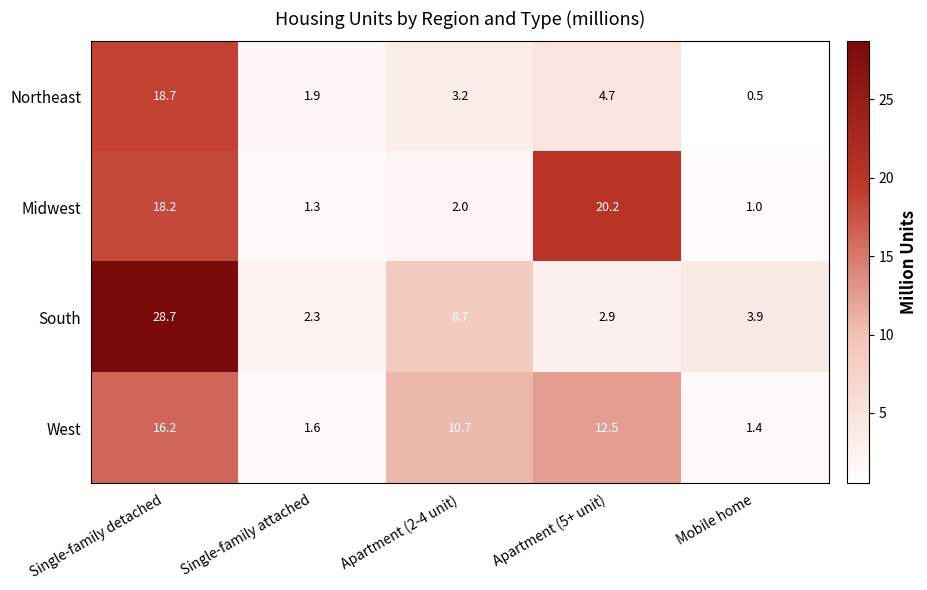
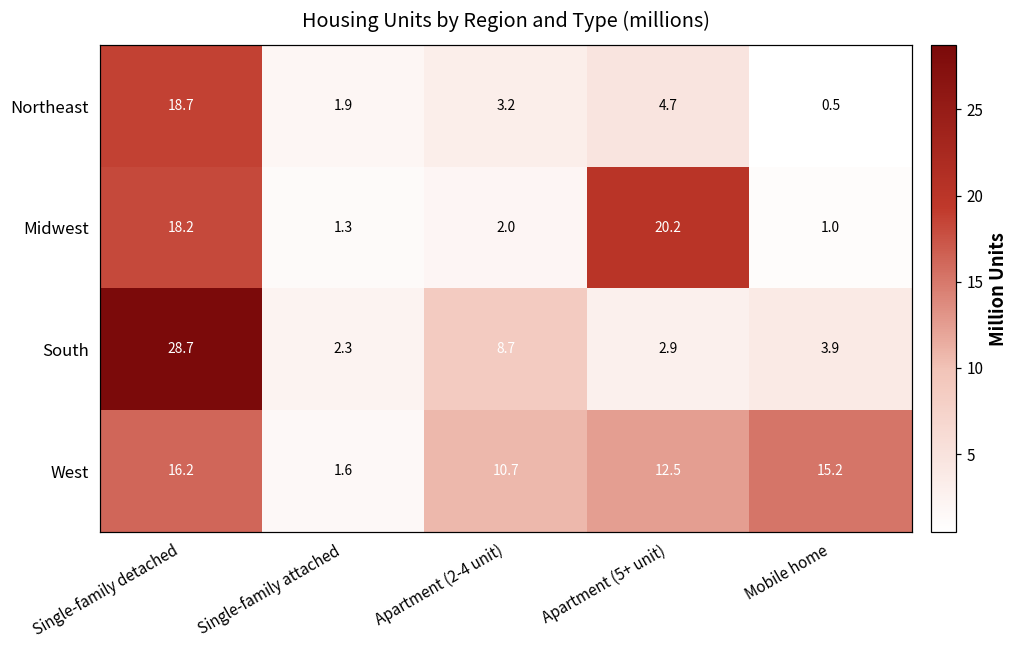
West, Mobile home: 1.4 -> 15.2
